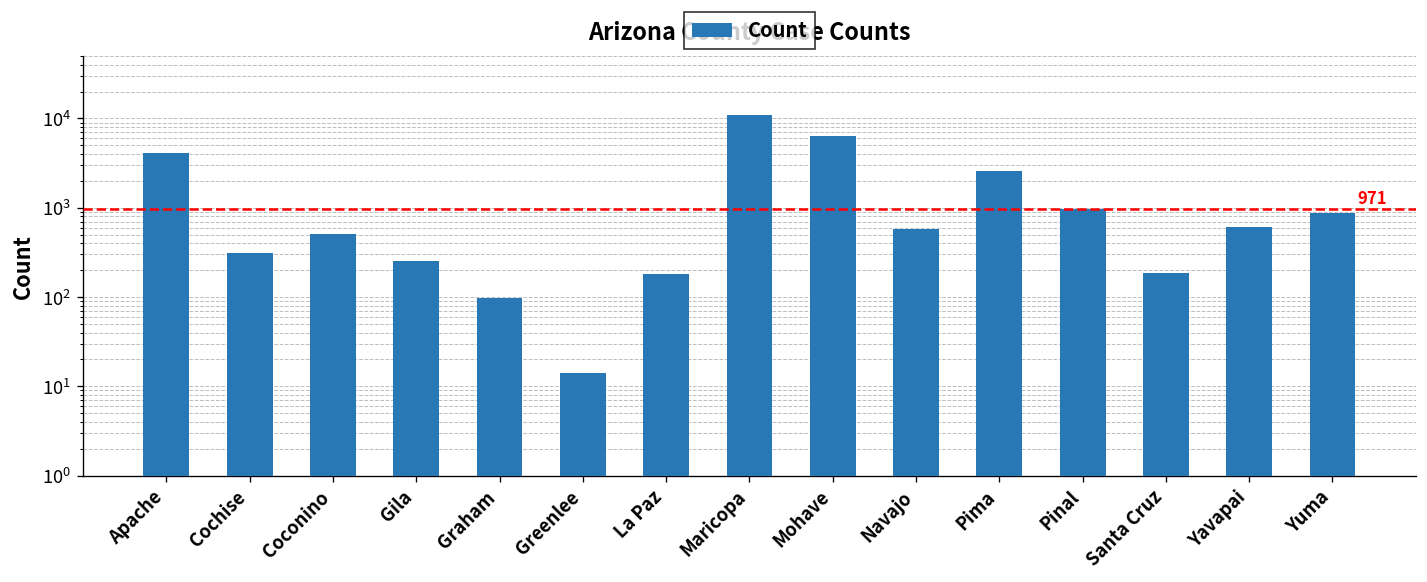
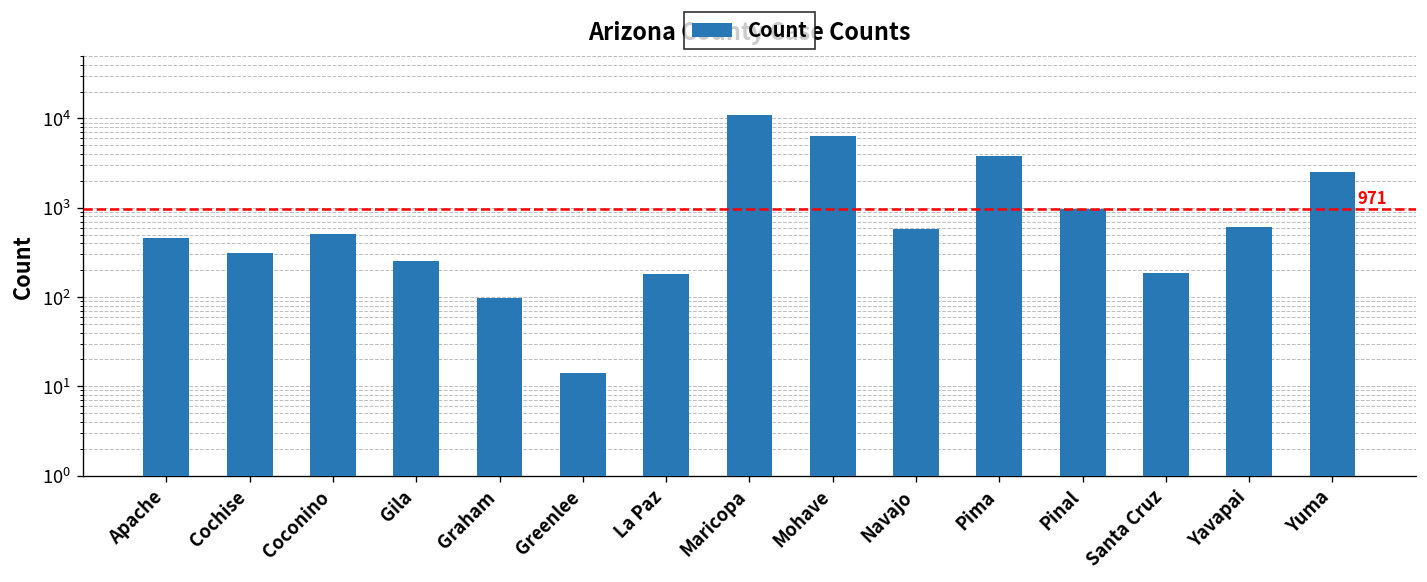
Apache: 4000 -> 500
Pima: 2600 -> 4000
Yuma: 900 -> 2500
